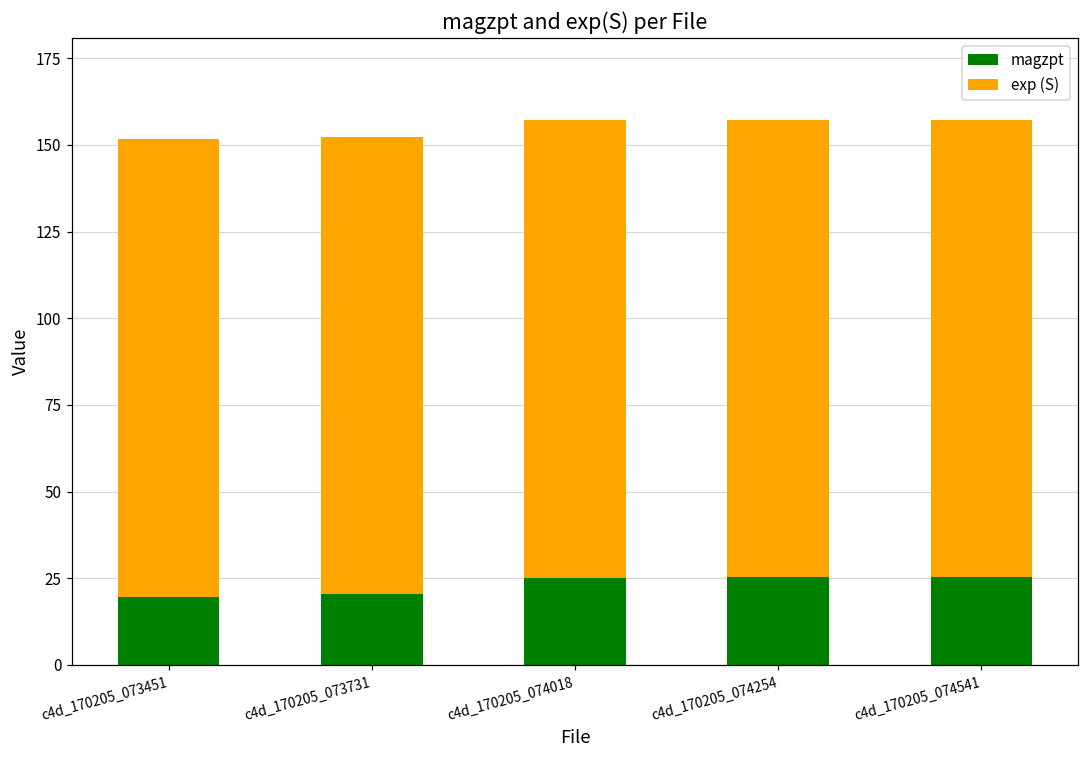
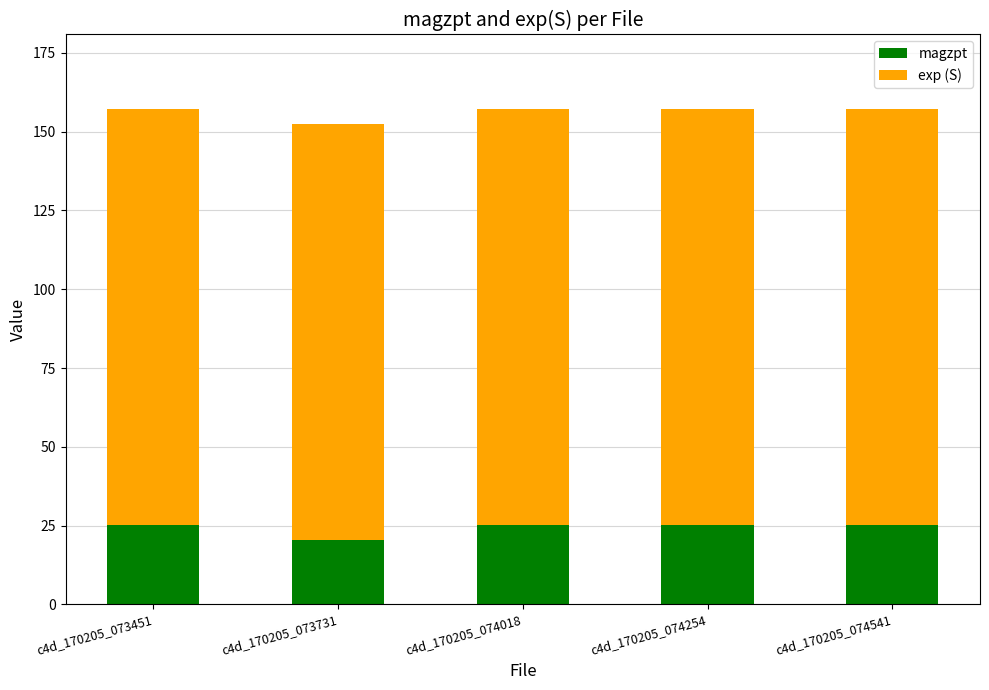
magzpt, c4d_170205_073451: 20 -> 25
